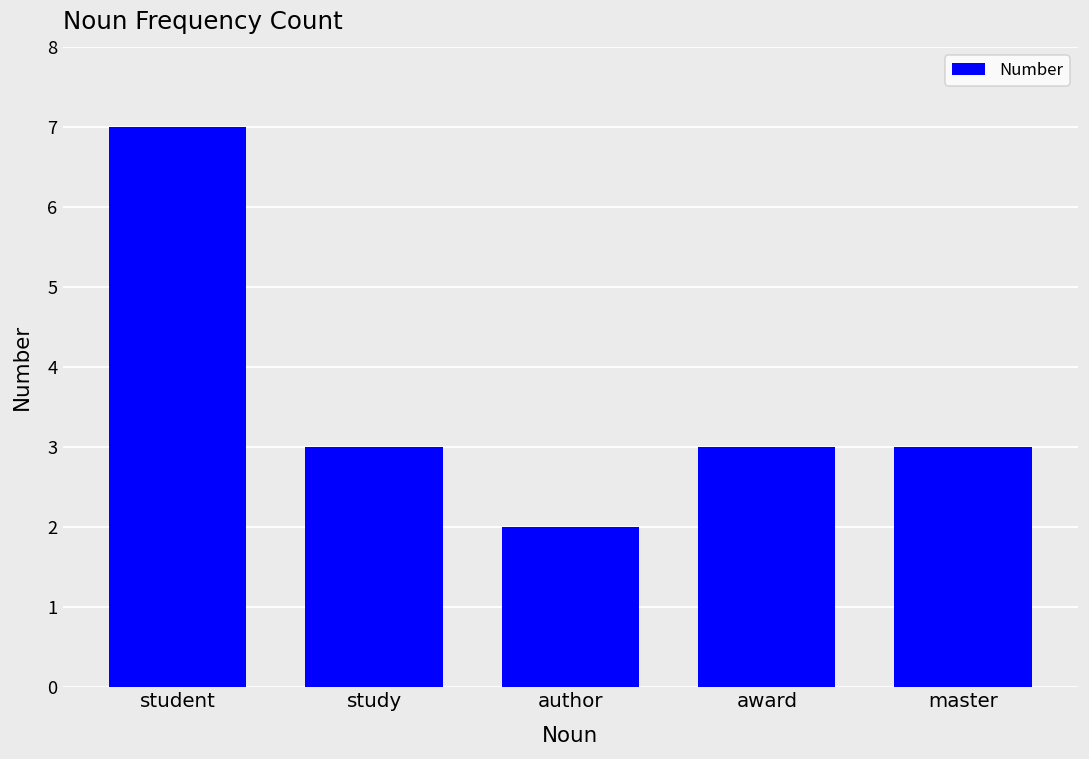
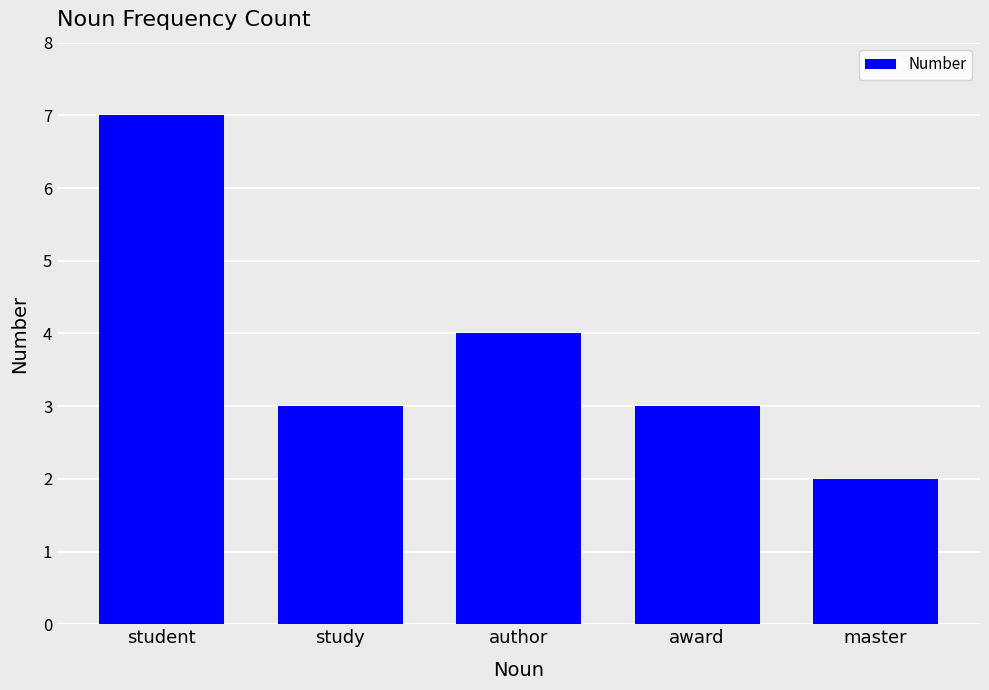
author: 2 -> 4
master: 3 -> 2
